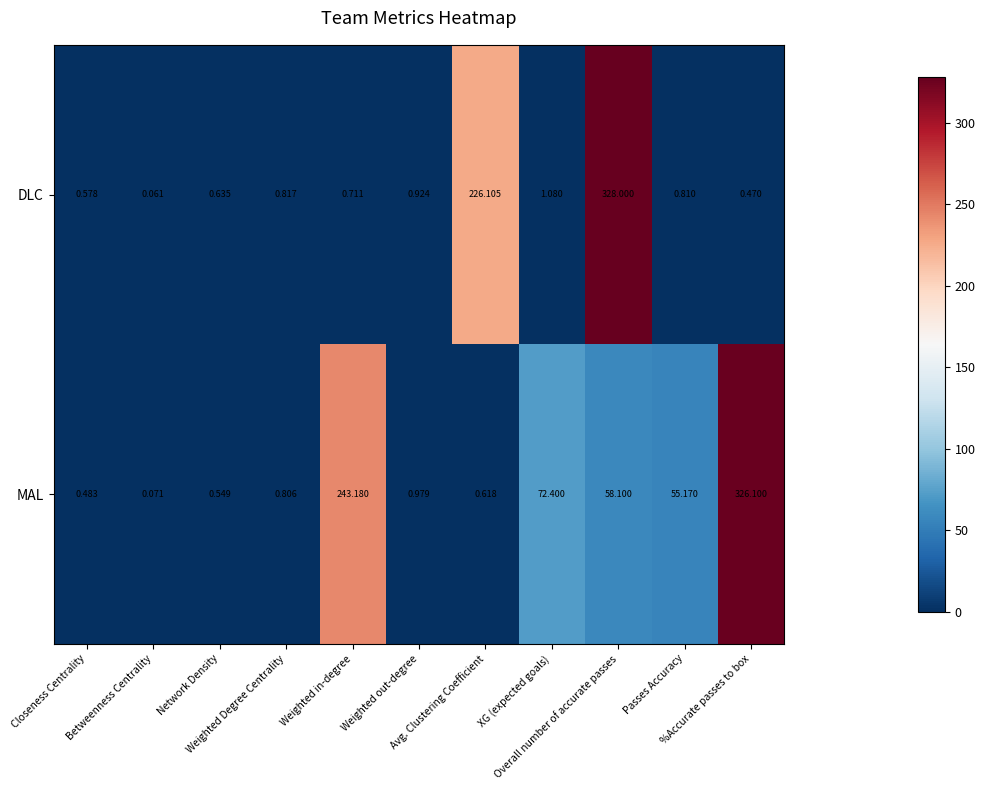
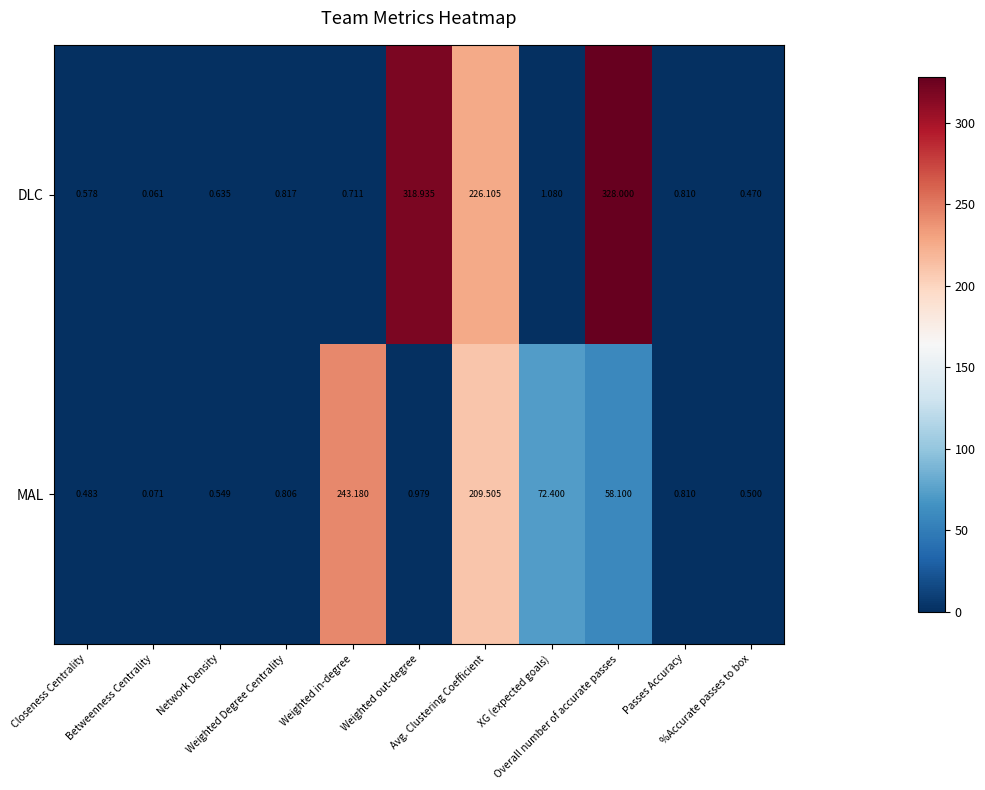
DLC, Weighted out-degree: 0.924 -> 318.935
MAL, Avg. Clustering Coefficient: 0.618 -> 209.505
MAL, Passes Accuracy: 55.170 -> 0.810
MAL, %Accurate passes to box: 326.100 -> 0.500
